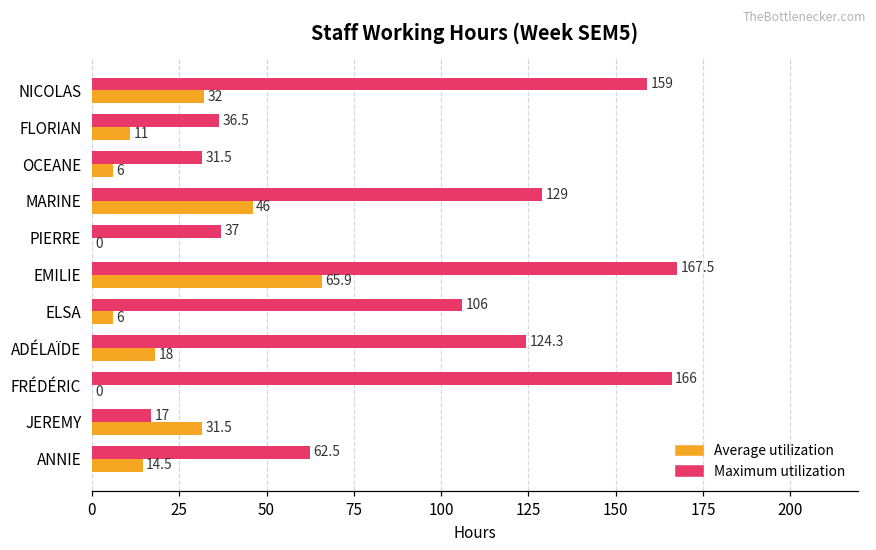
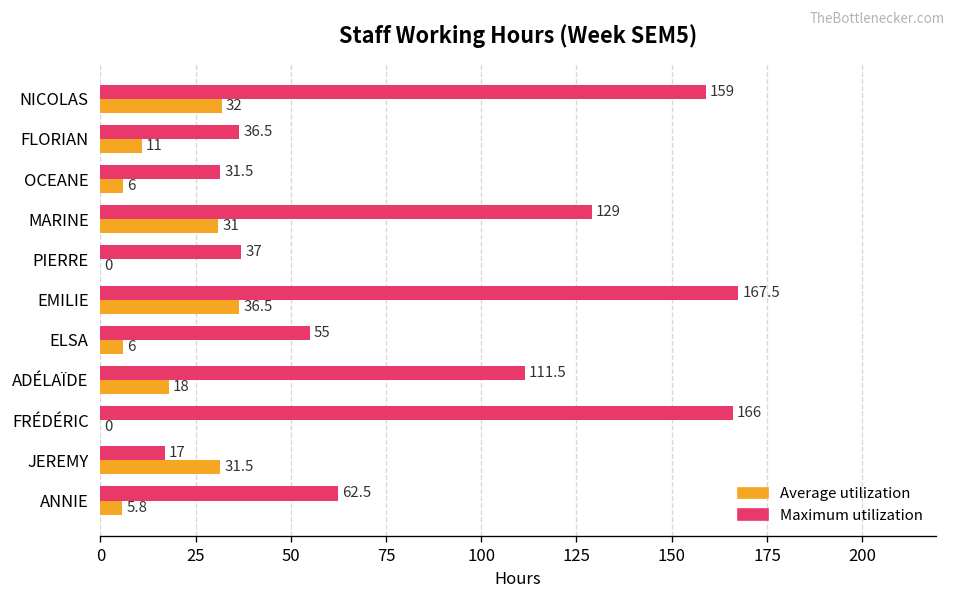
Average utilization, MARINE: 46 -> 31
Average utilization, EMILIE: 65.9 -> 36.5
Maximum utilization, ELSA: 106 -> 55
Maximum utilization, ADÉLAÏDE: 124.3 -> 111.5
Average utilization, ANNIE: 14.5 -> 5.8
